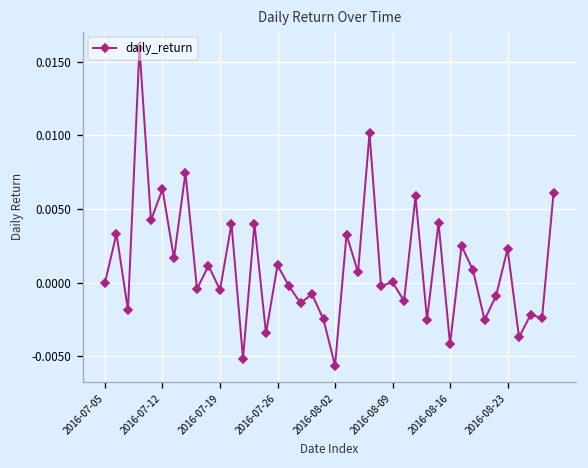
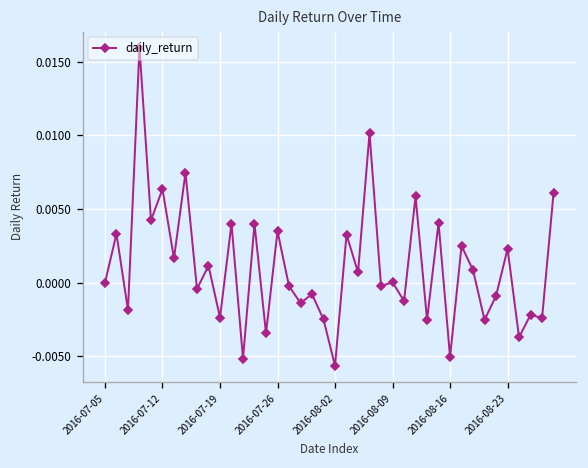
2016-07-19: -0.0005 -> -0.0024
2016-07-26: 0.0012 -> 0.0035
2016-08-16: -0.0042 -> -0.0050
